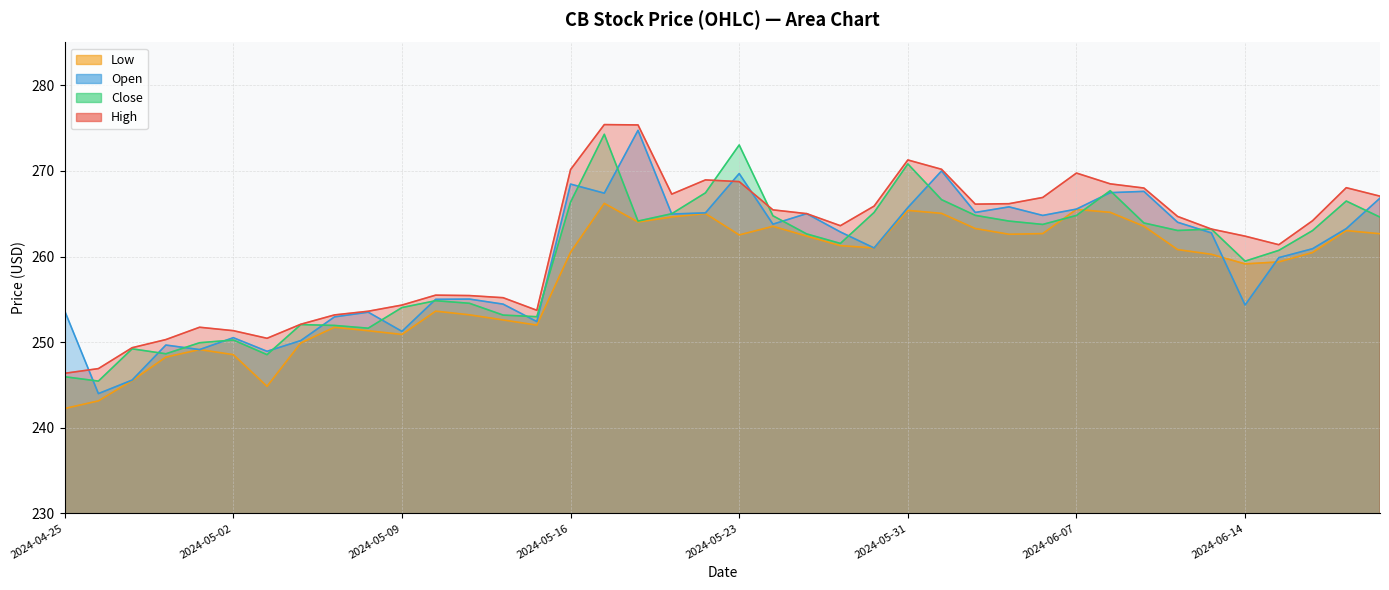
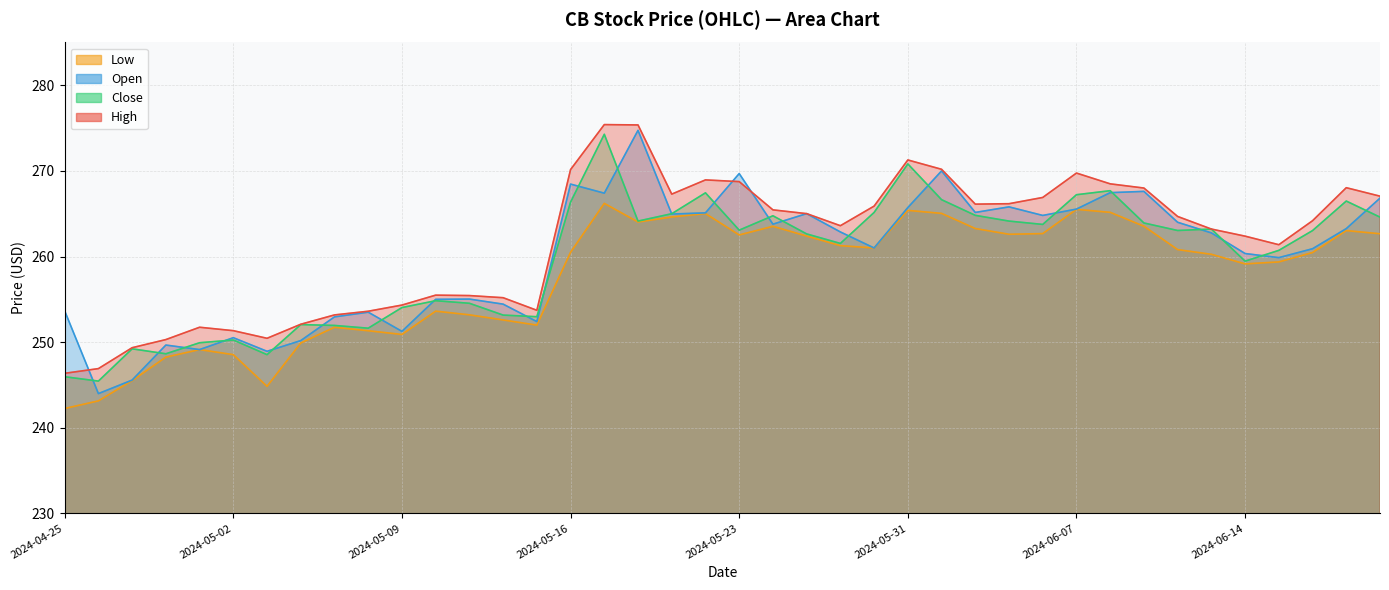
Close, 2024-05-23: 273 -> 263
Close, 2024-06-07: 265 -> 267
Open, 2024-06-14: 254 -> 260
